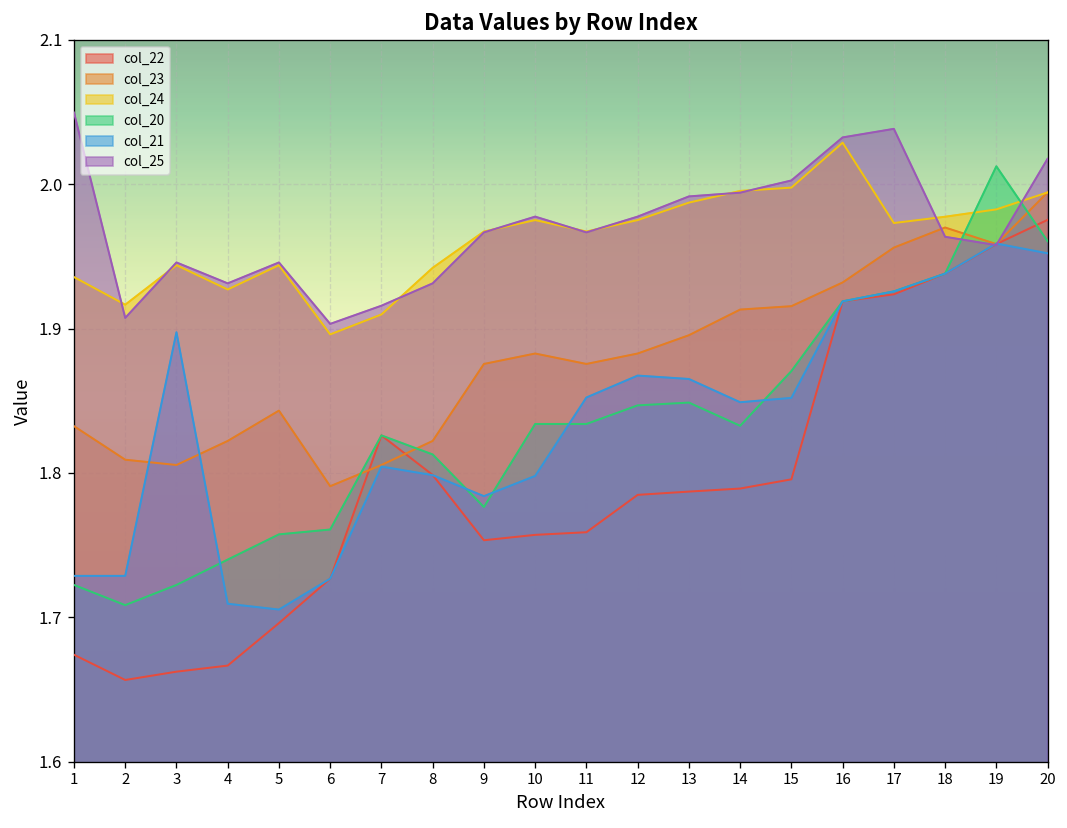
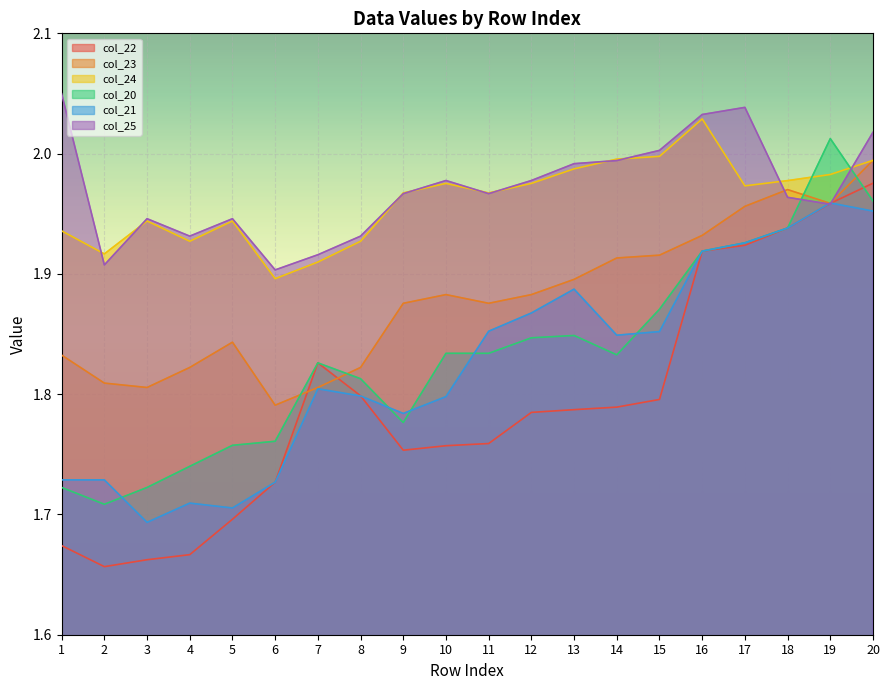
col_21, 3: 1.898 -> 1.693
col_24, 8: 1.942 -> 1.927
col_21, 13: 1.865 -> 1.887
